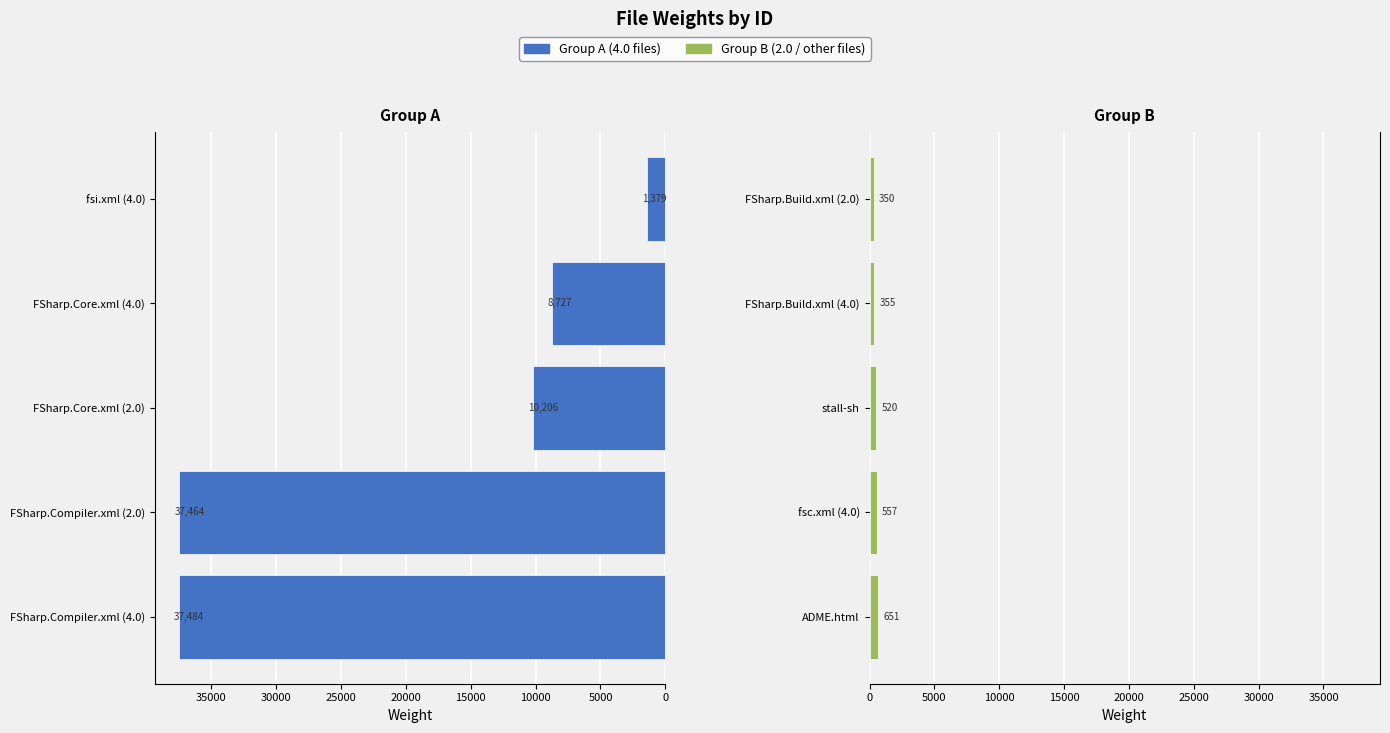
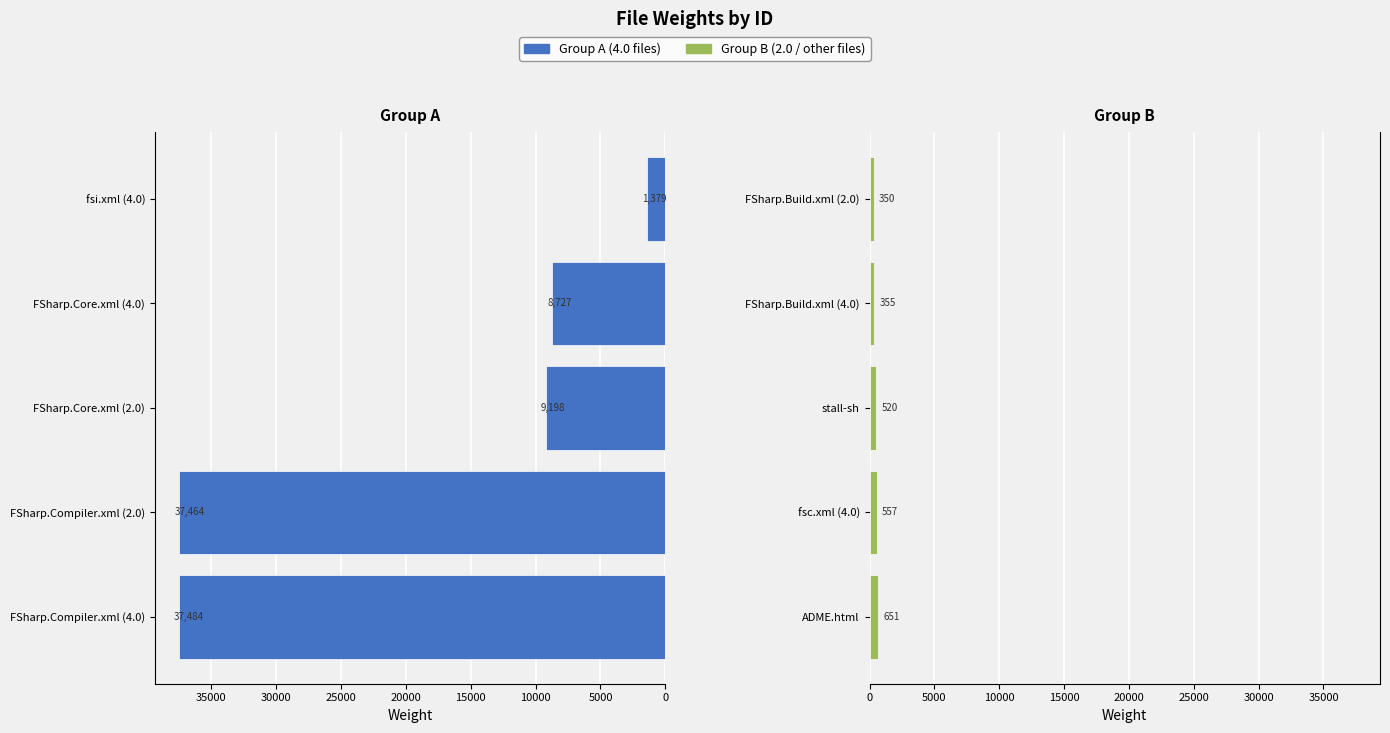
Group A, FSharp.Core.xml (2.0): 10,206 -> 9,198
